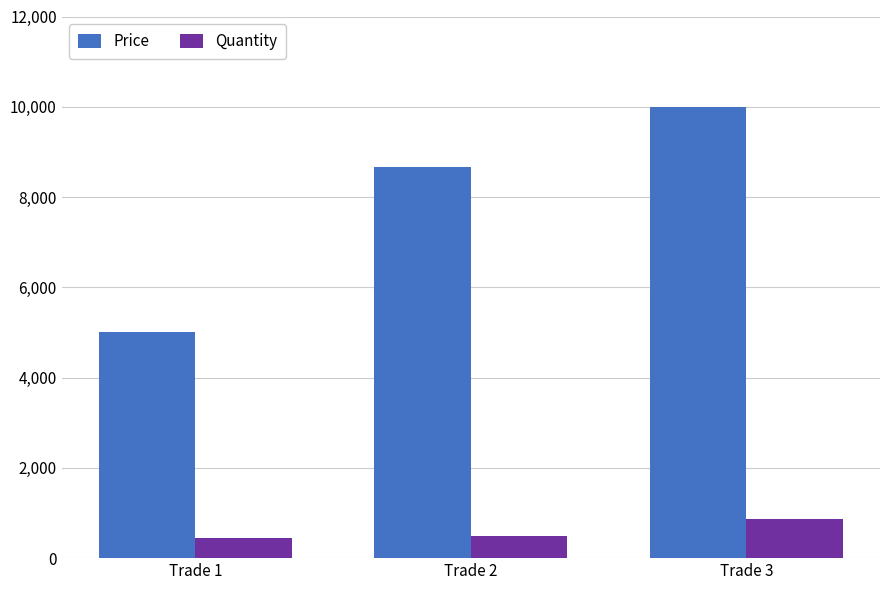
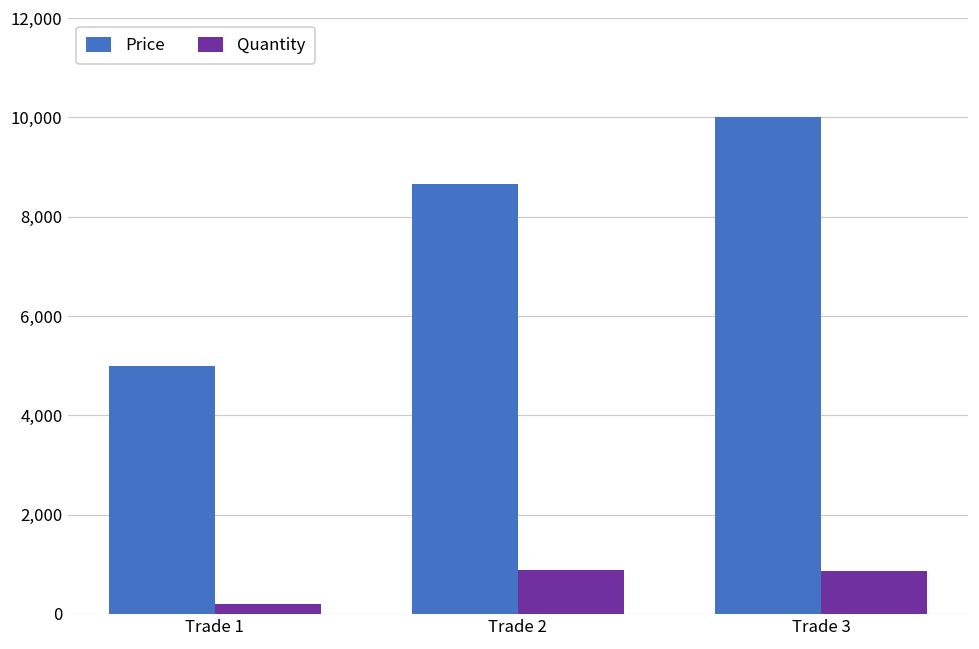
Quantity, Trade 1: 400 -> 200
Quantity, Trade 2: 500 -> 900
